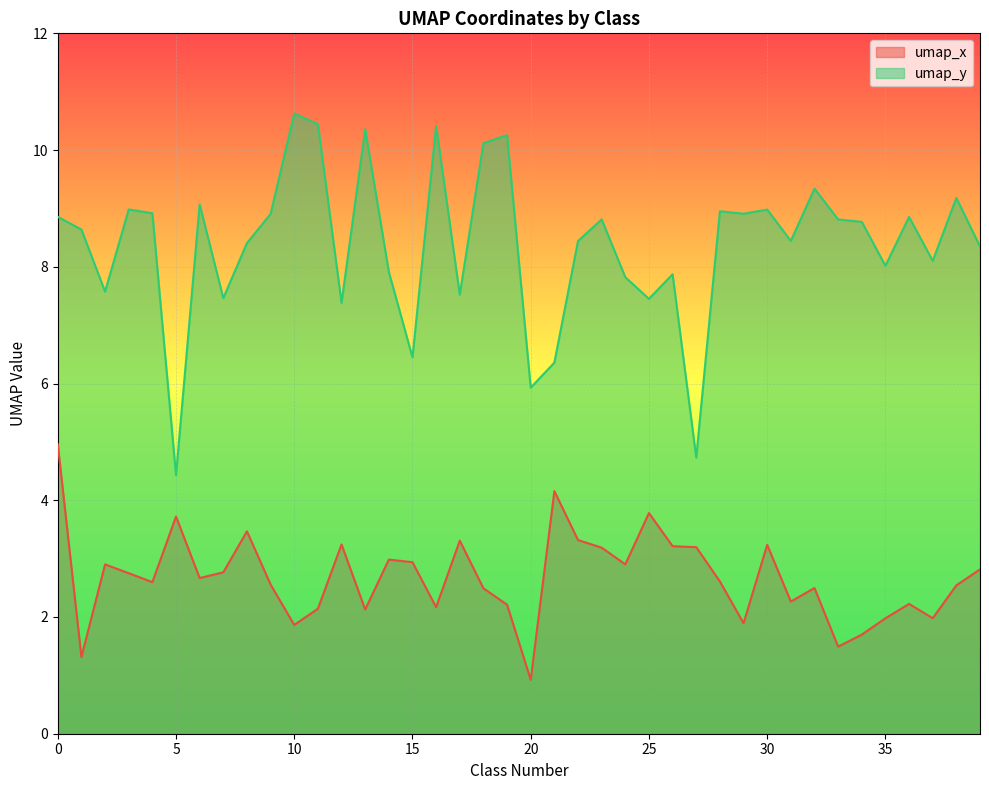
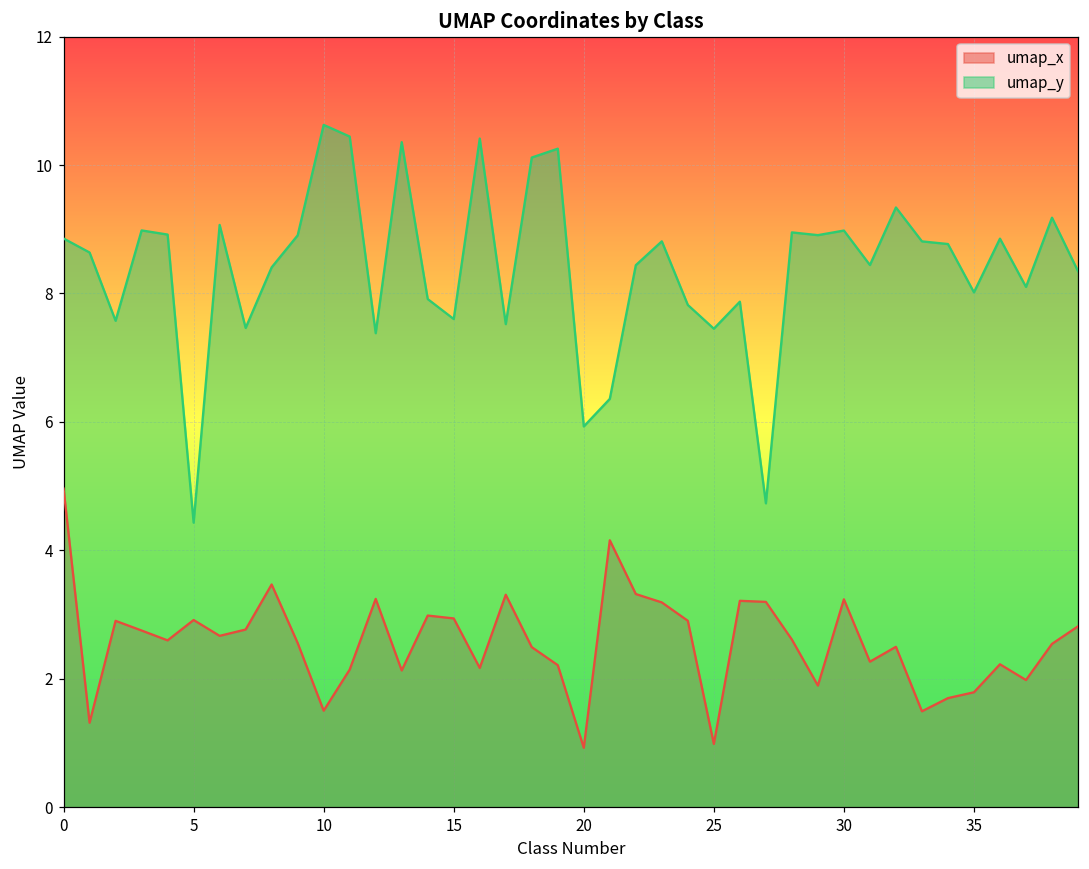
umap_x, 5: 3.7 -> 2.9
umap_x, 10: 1.9 -> 1.5
umap_y, 15: 6.4 -> 7.6
umap_x, 25: 3.8 -> 1.0
umap_x, 35: 2.0 -> 1.8
